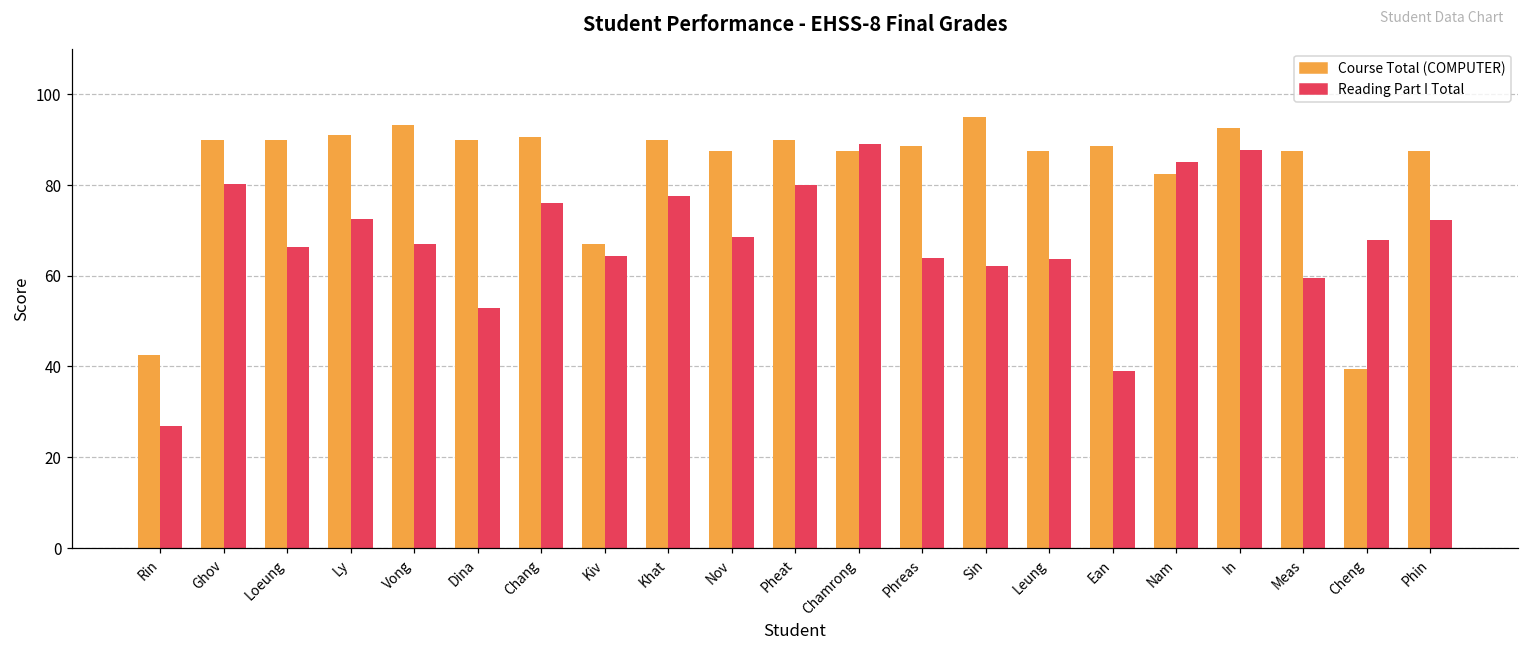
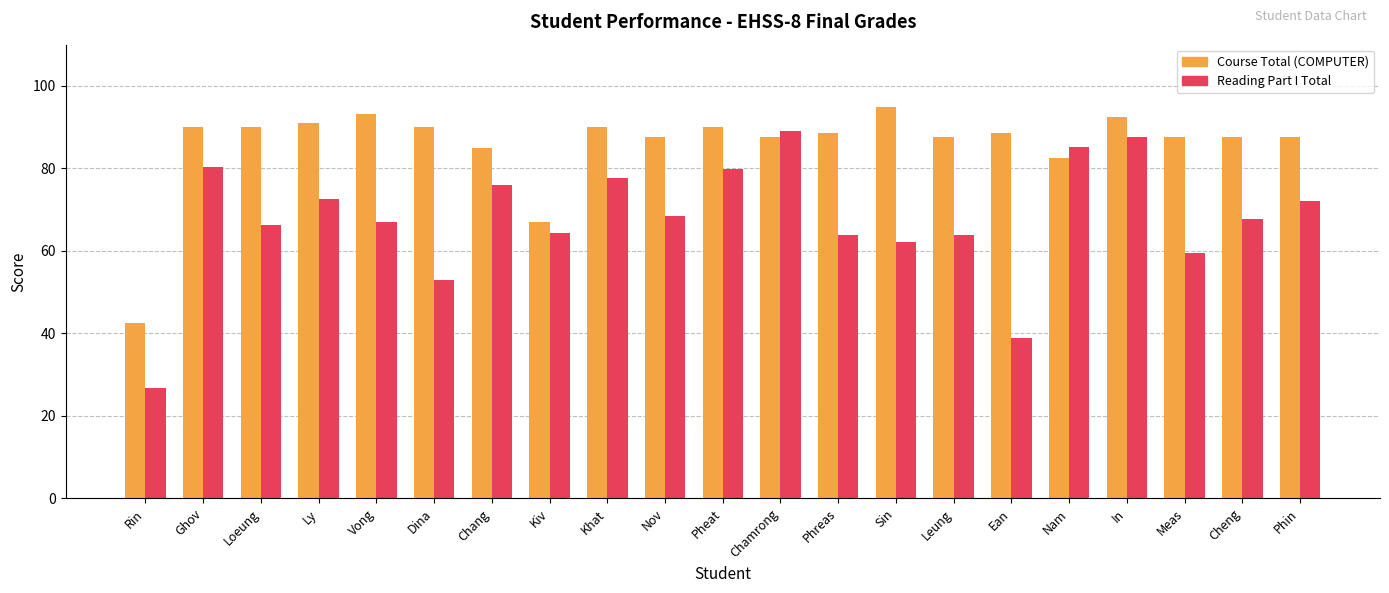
Course Total (COMPUTER), Chang: 91 -> 85
Course Total (COMPUTER), Cheng: 39 -> 88
